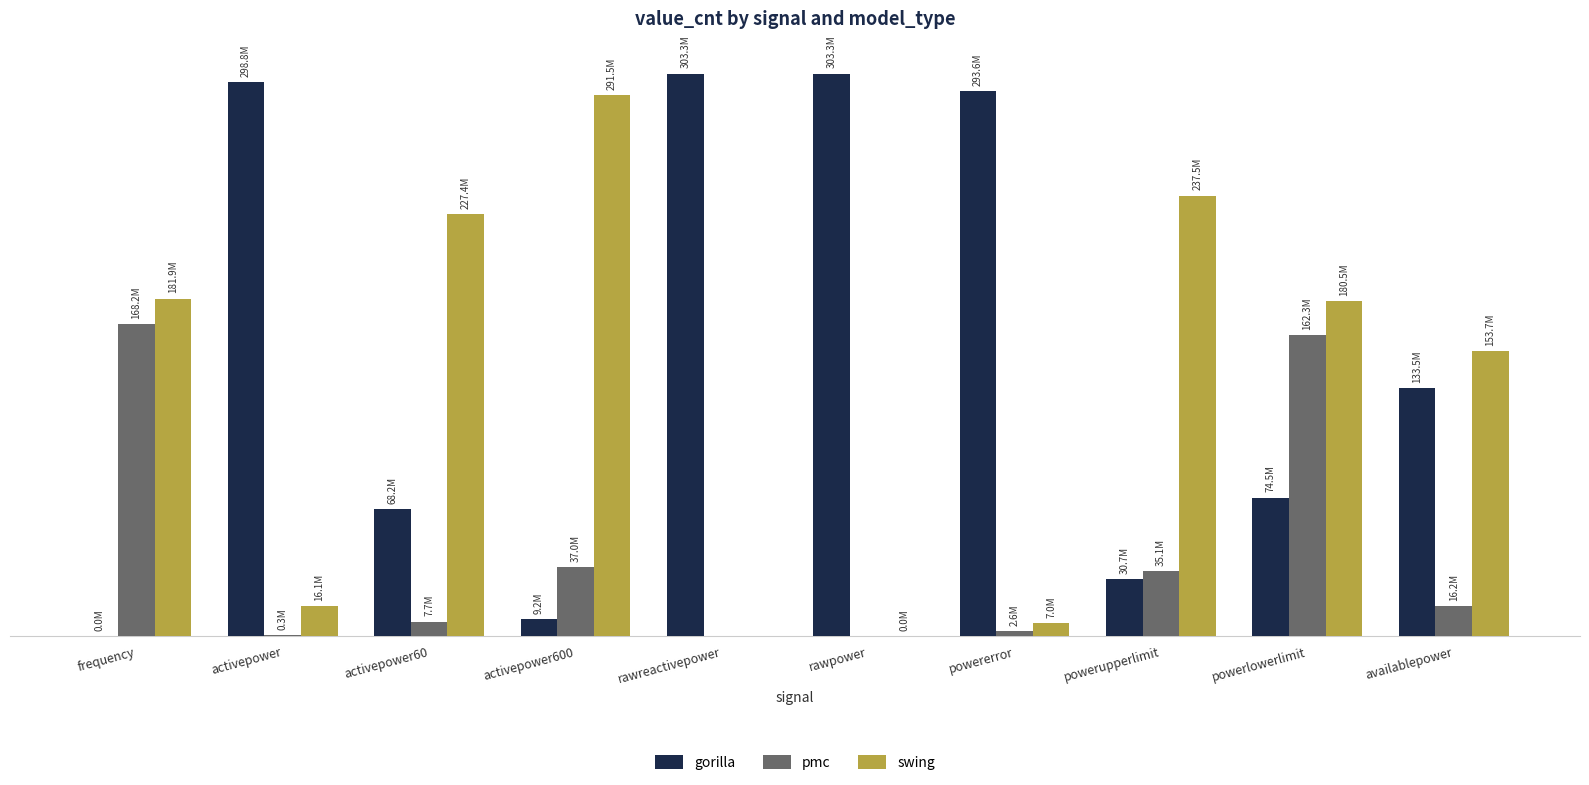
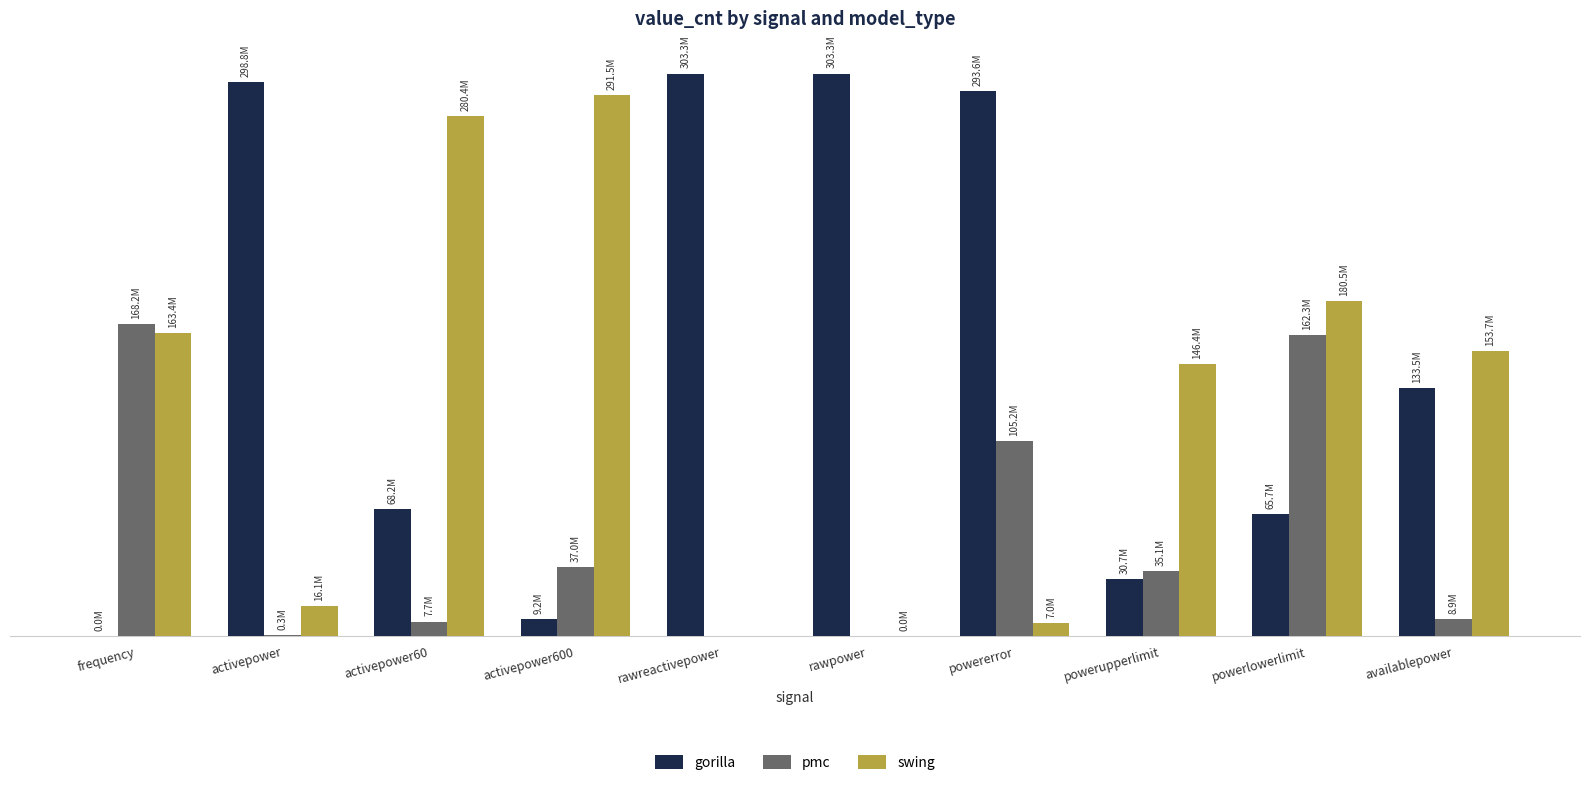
swing, frequency: 181.9M -> 163.4M
swing, activepower60: 227.4M -> 280.4M
pmc, powererror: 2.6M -> 105.2M
swing, powerupperlimit: 237.5M -> 146.4M
gorilla, powerlowerlimit: 74.5M -> 65.7M
pmc, availablepower: 16.2M -> 8.9M
